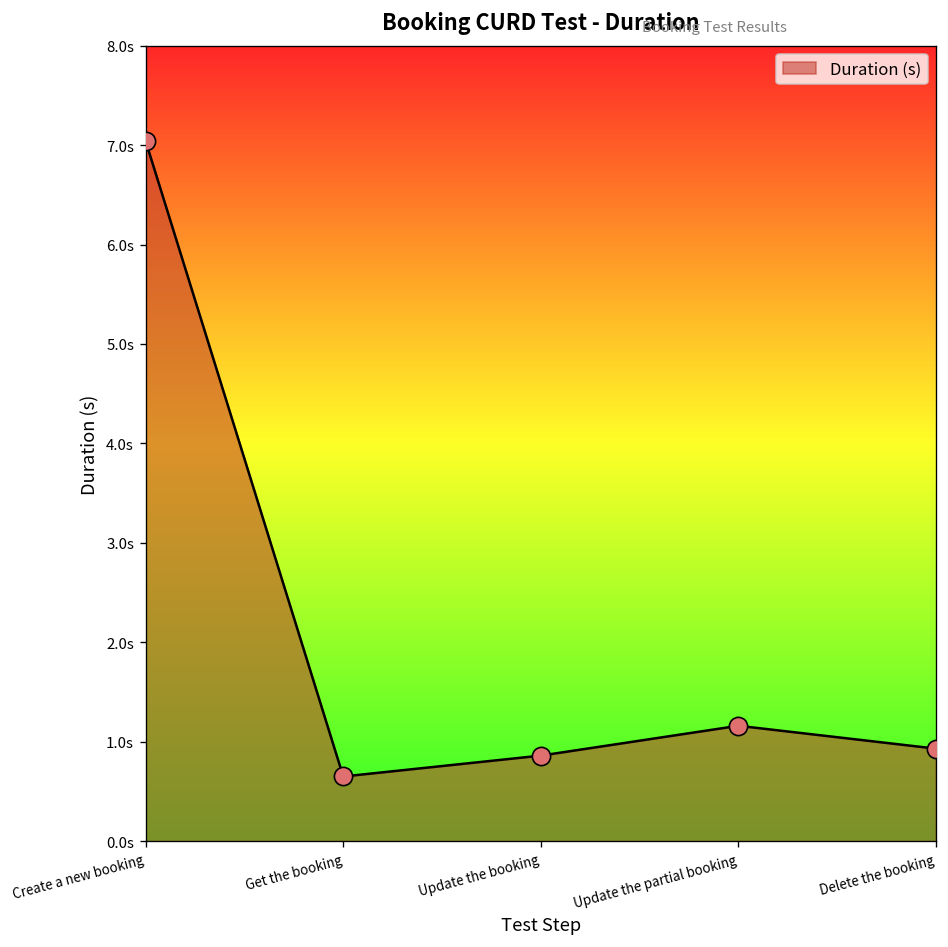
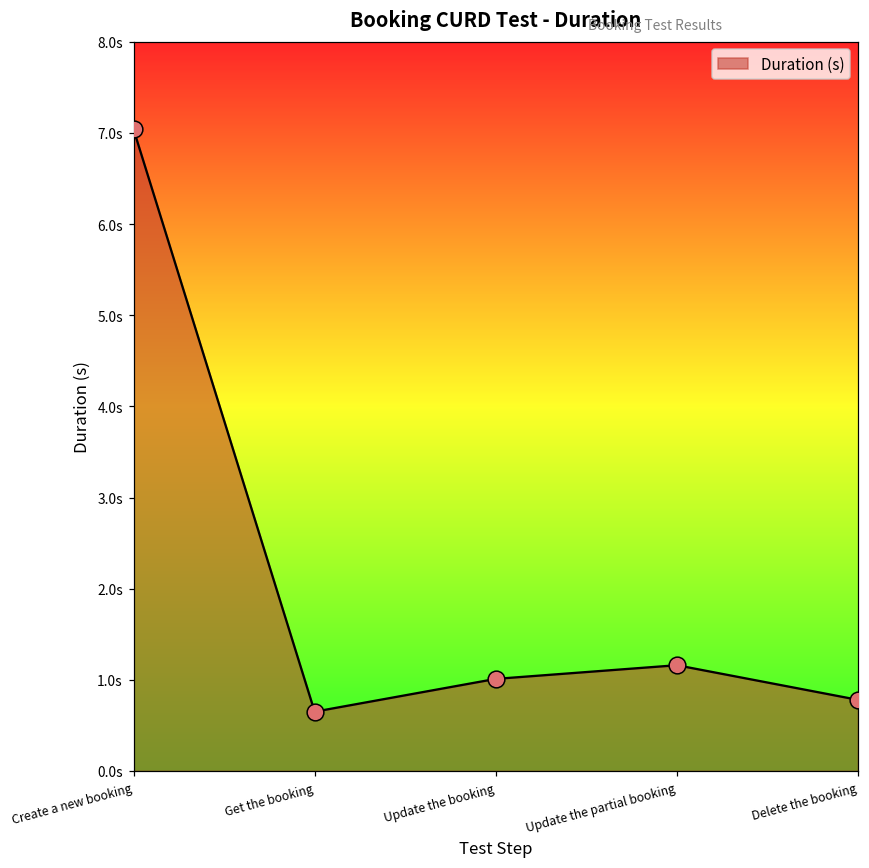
Update the booking: 0.9s -> 1.0s
Delete the booking: 0.9s -> 0.8s
